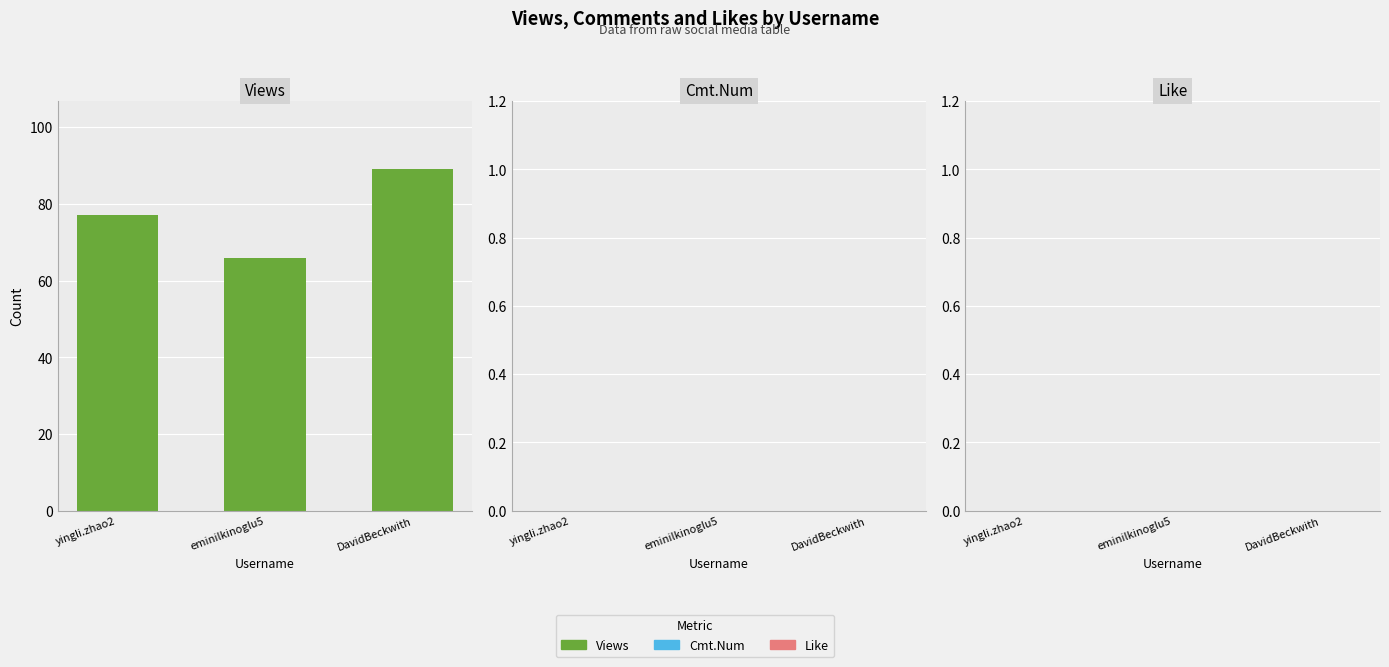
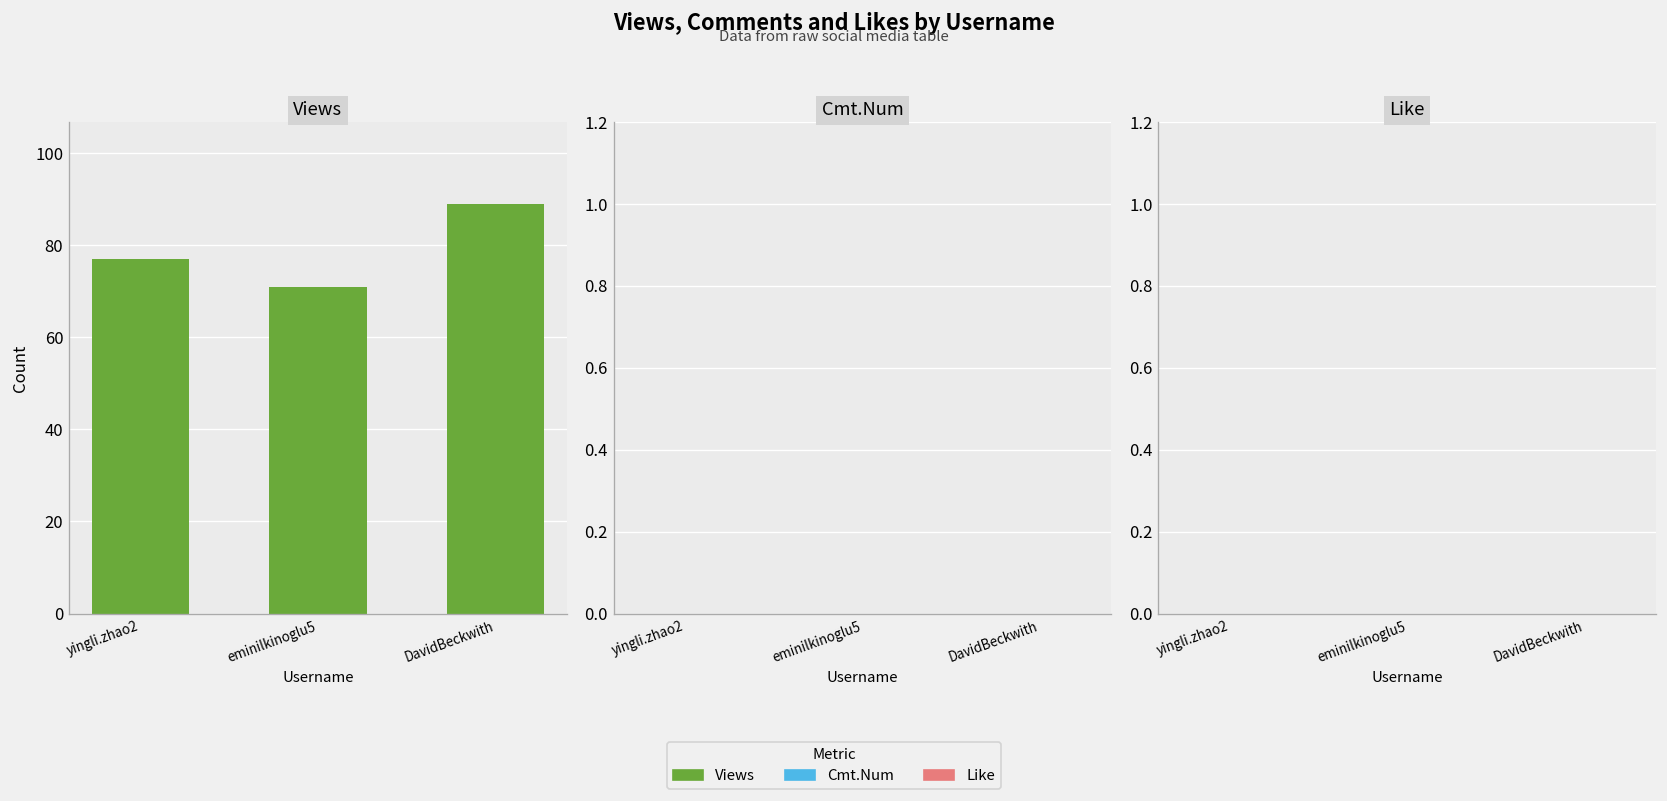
Views, eminilkinoglu5: 66 -> 71
